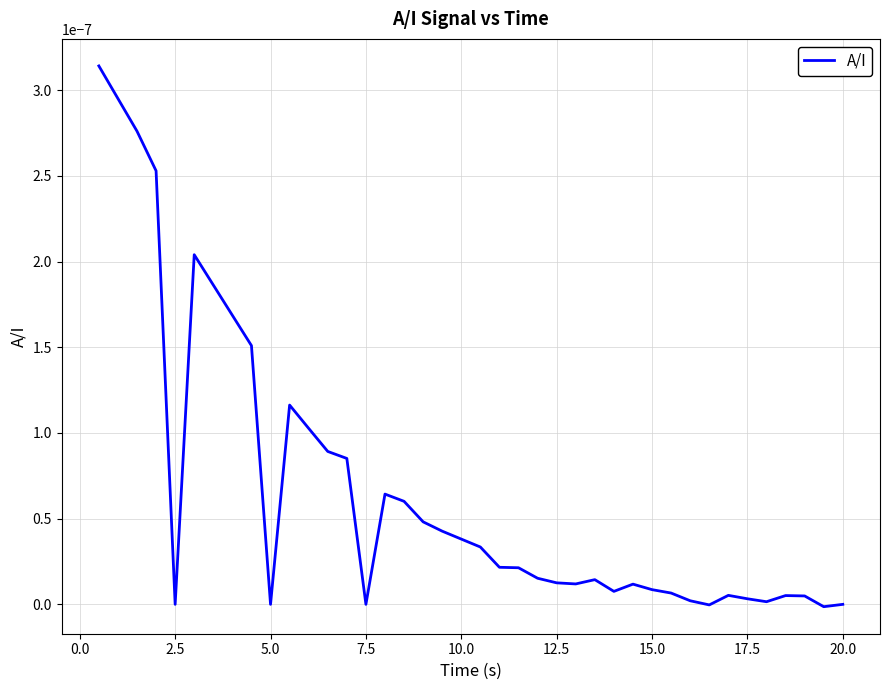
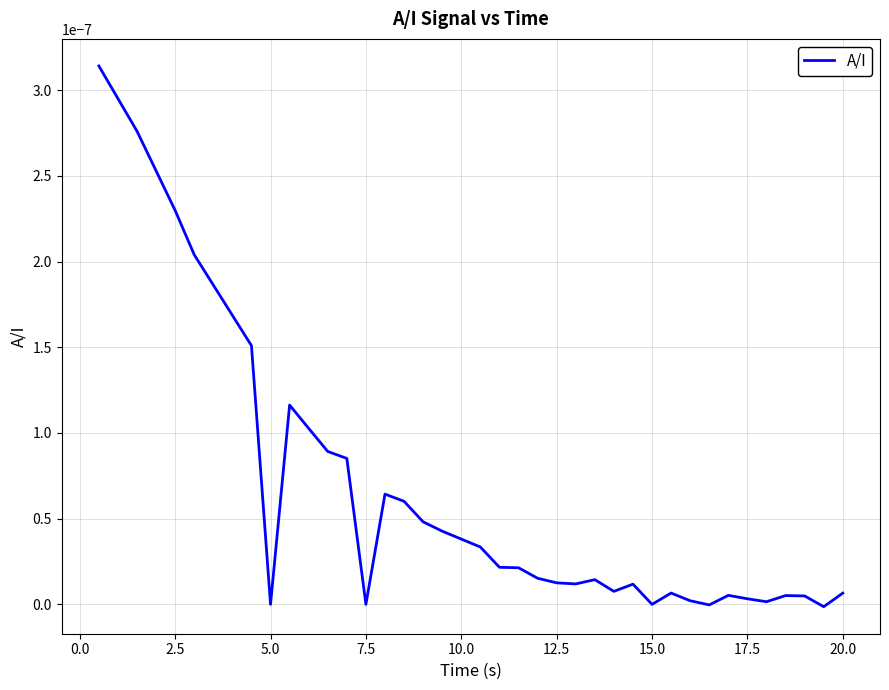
2.5: 0.0000000 -> 0.0000002
15.0: 0.00000001 -> 0.00000000
20.0: 0.00000000 -> 0.00000001
